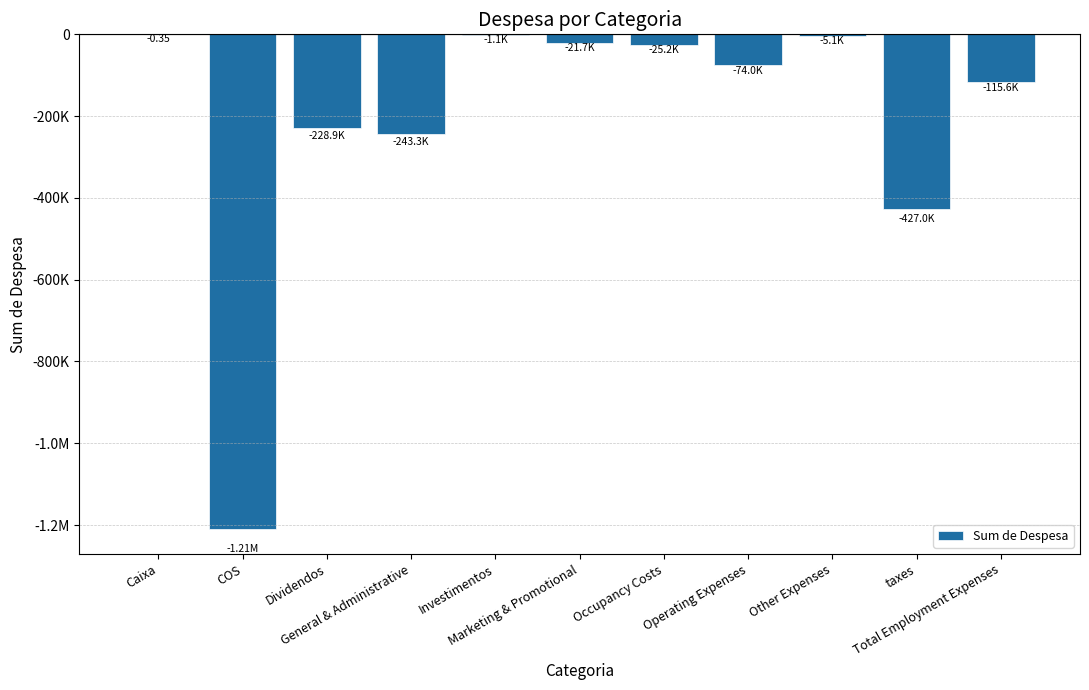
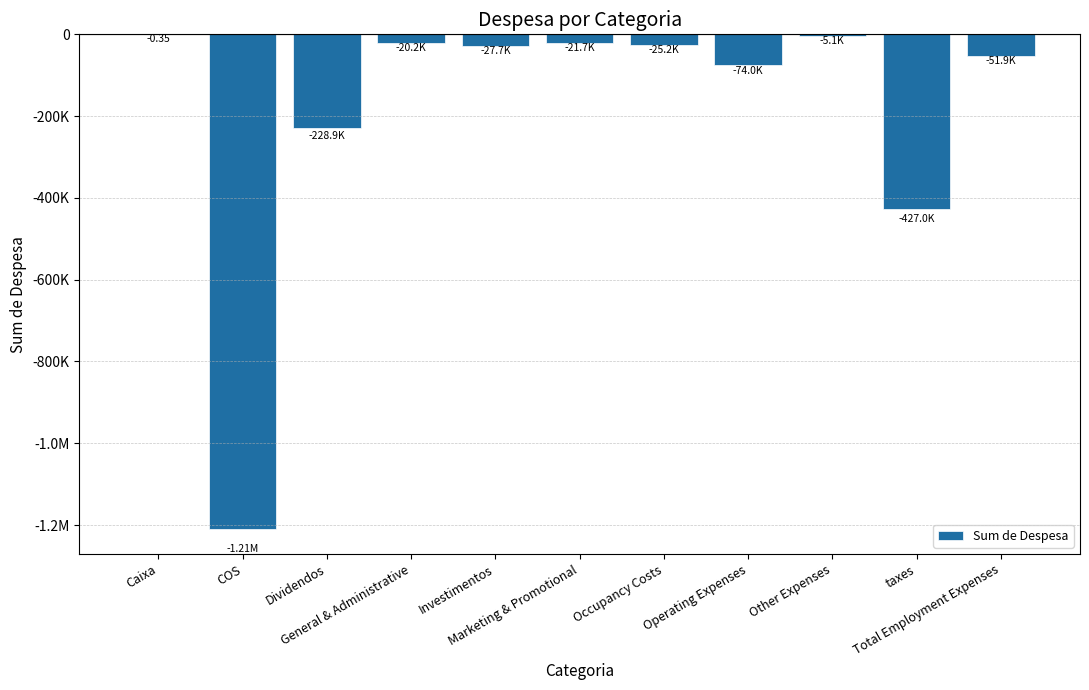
General & Administrative: -243.3K -> -20.2K
Investimentos: -1.1K -> -27.7K
Total Employment Expenses: -115.6K -> -51.9K
